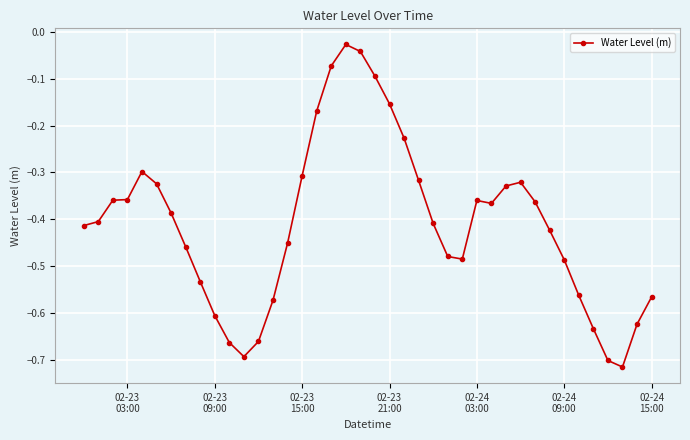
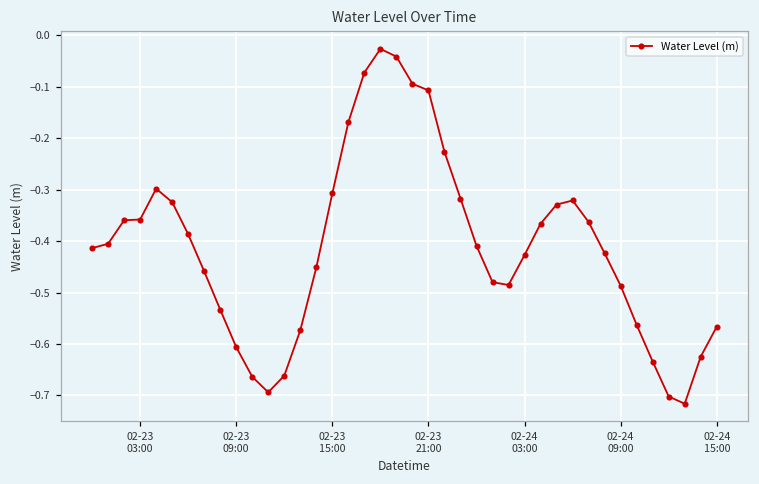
02-23 21:00: -0.15 -> -0.11
02-24 03:00: -0.36 -> -0.43
